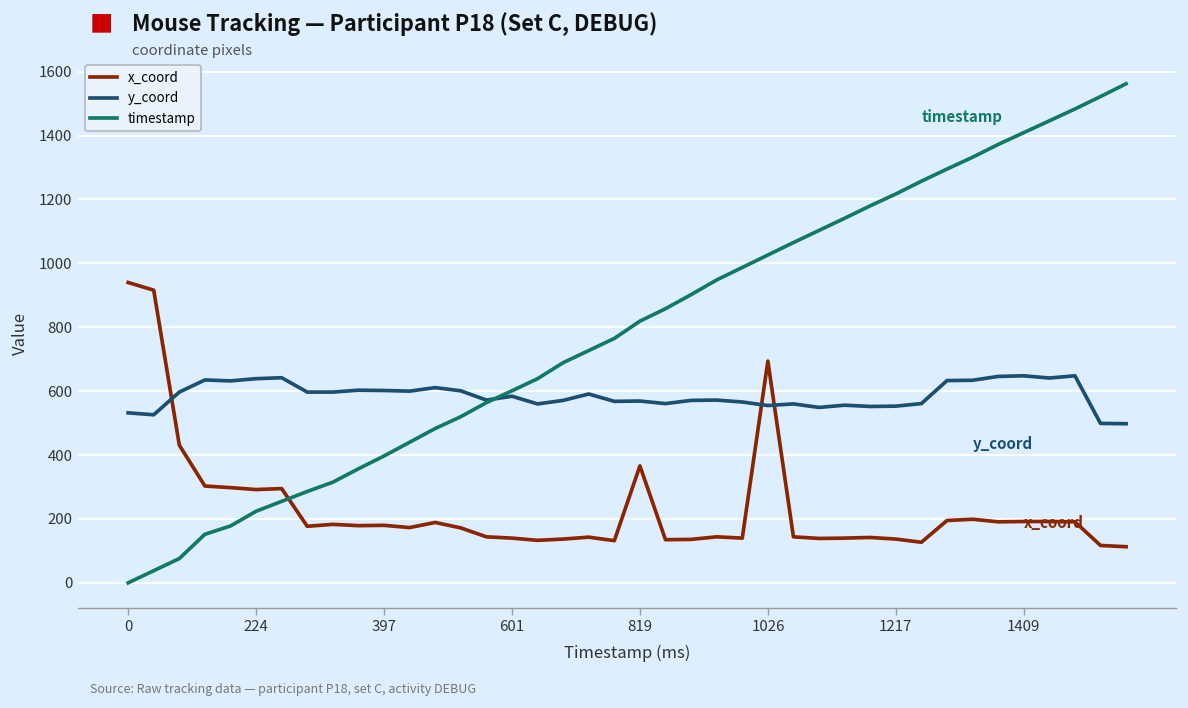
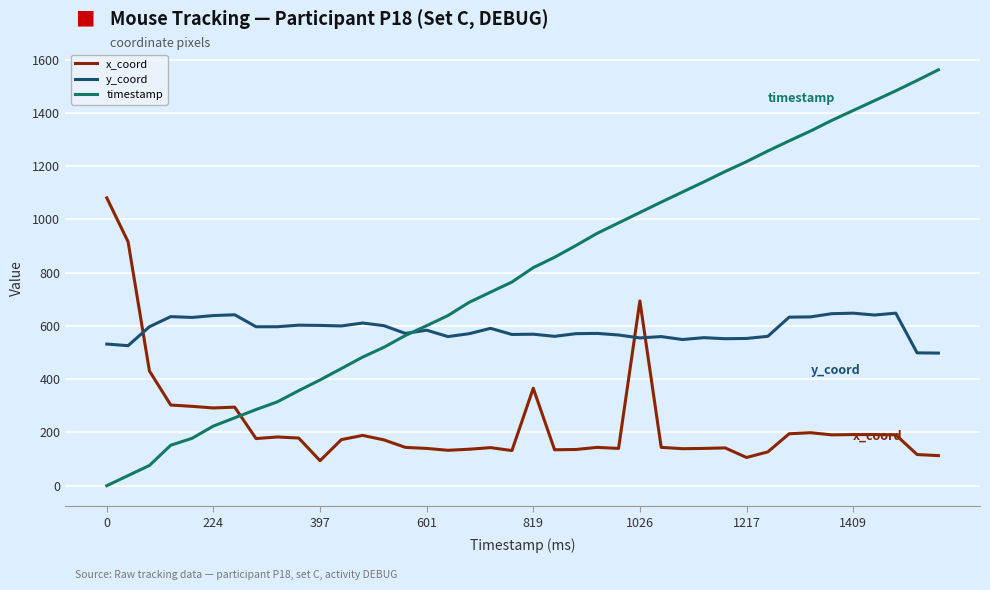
x_coord, 0: 940 -> 1080
x_coord, 397: 180 -> 90
x_coord, 1217: 140 -> 110
